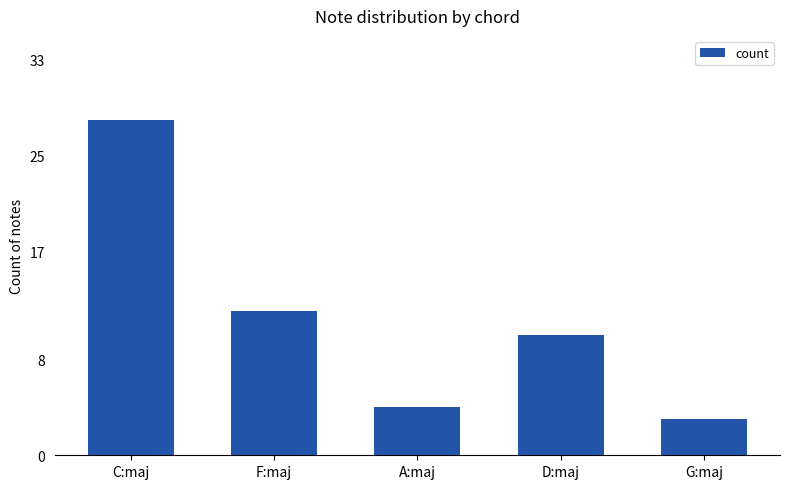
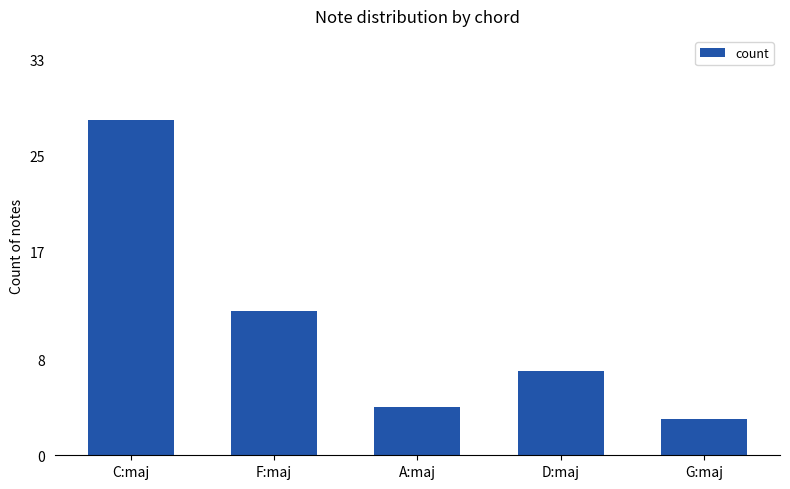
D:maj: 10 -> 7
